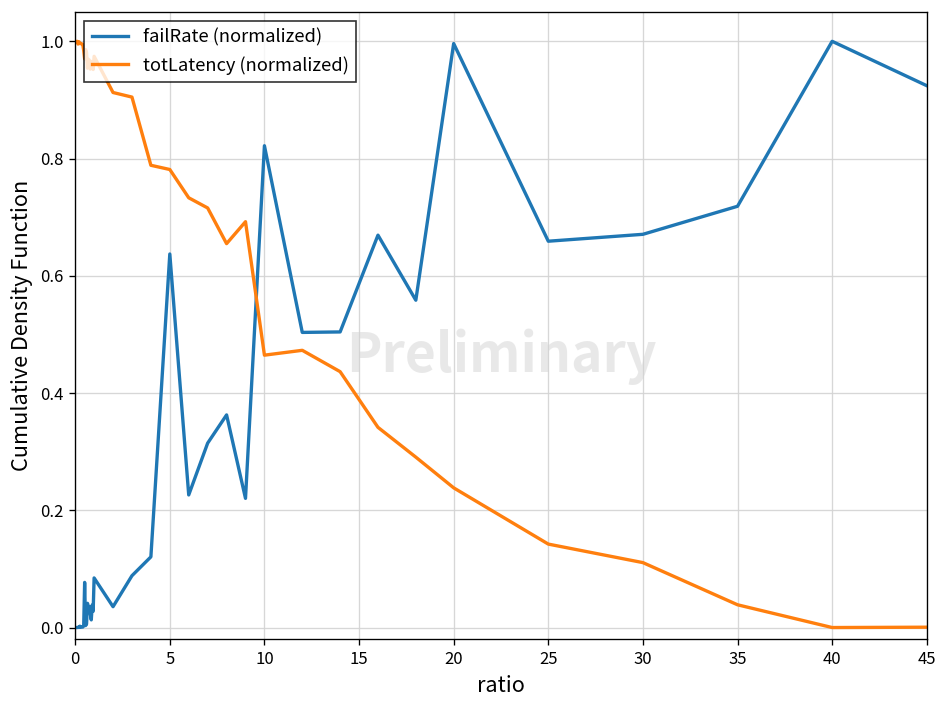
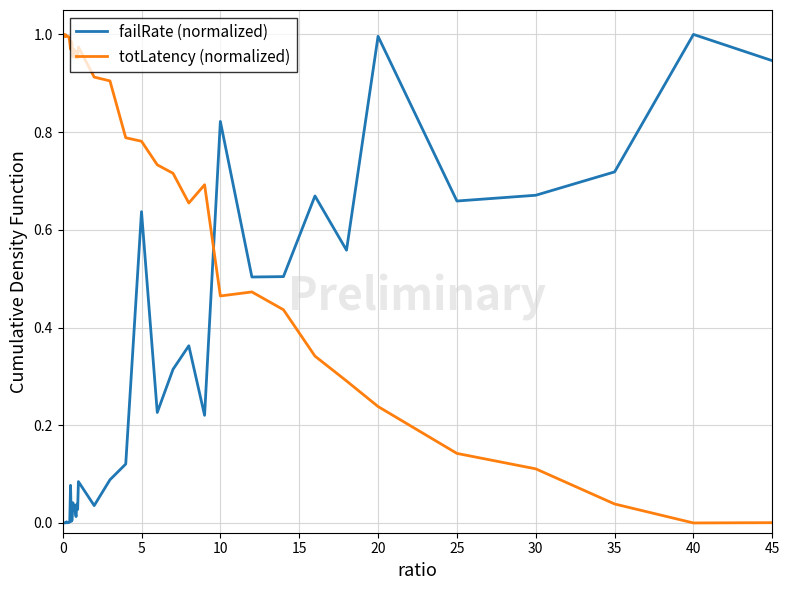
failRate (normalized), 45: 0.92 -> 0.95
